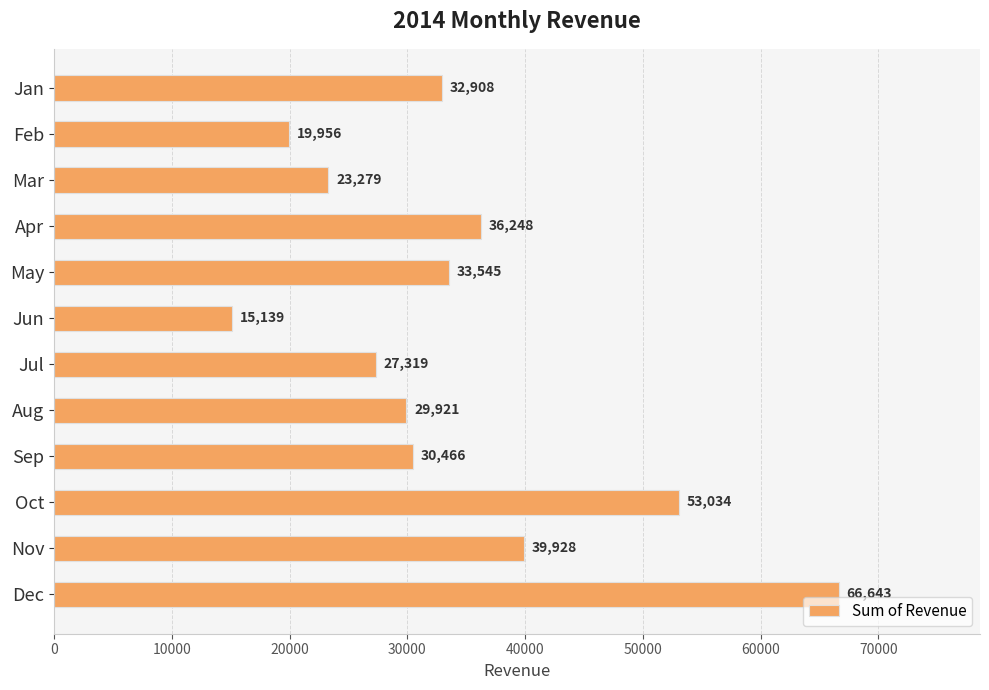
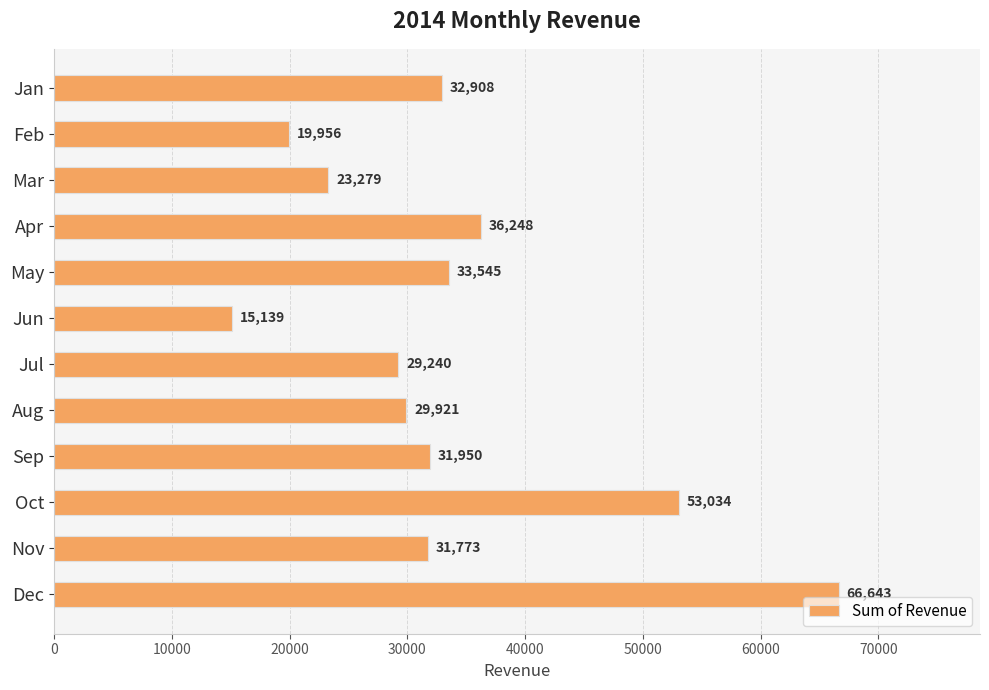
Jul: 27,319 -> 29,240
Sep: 30,466 -> 31,950
Nov: 39,928 -> 31,773
